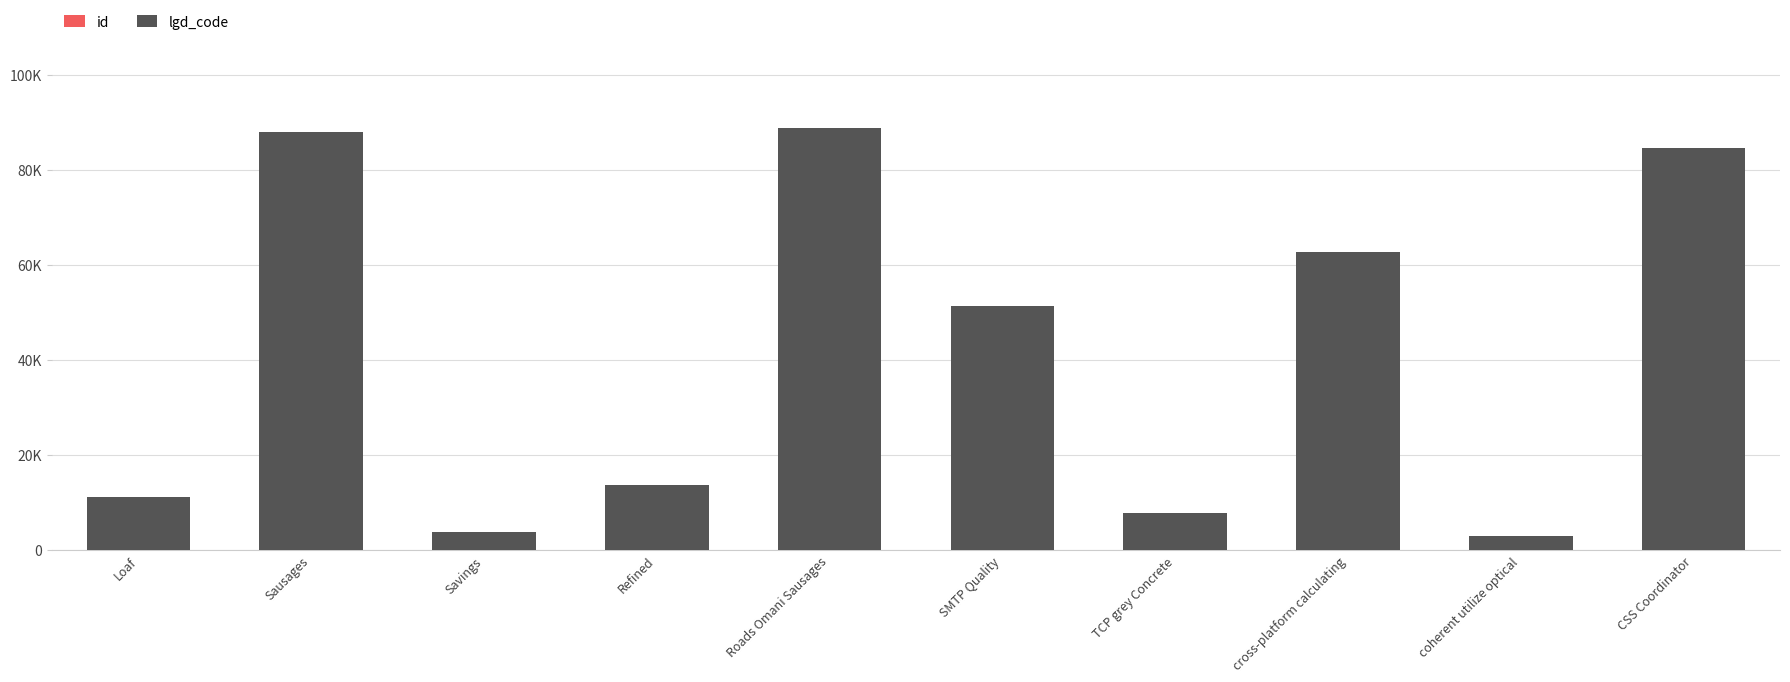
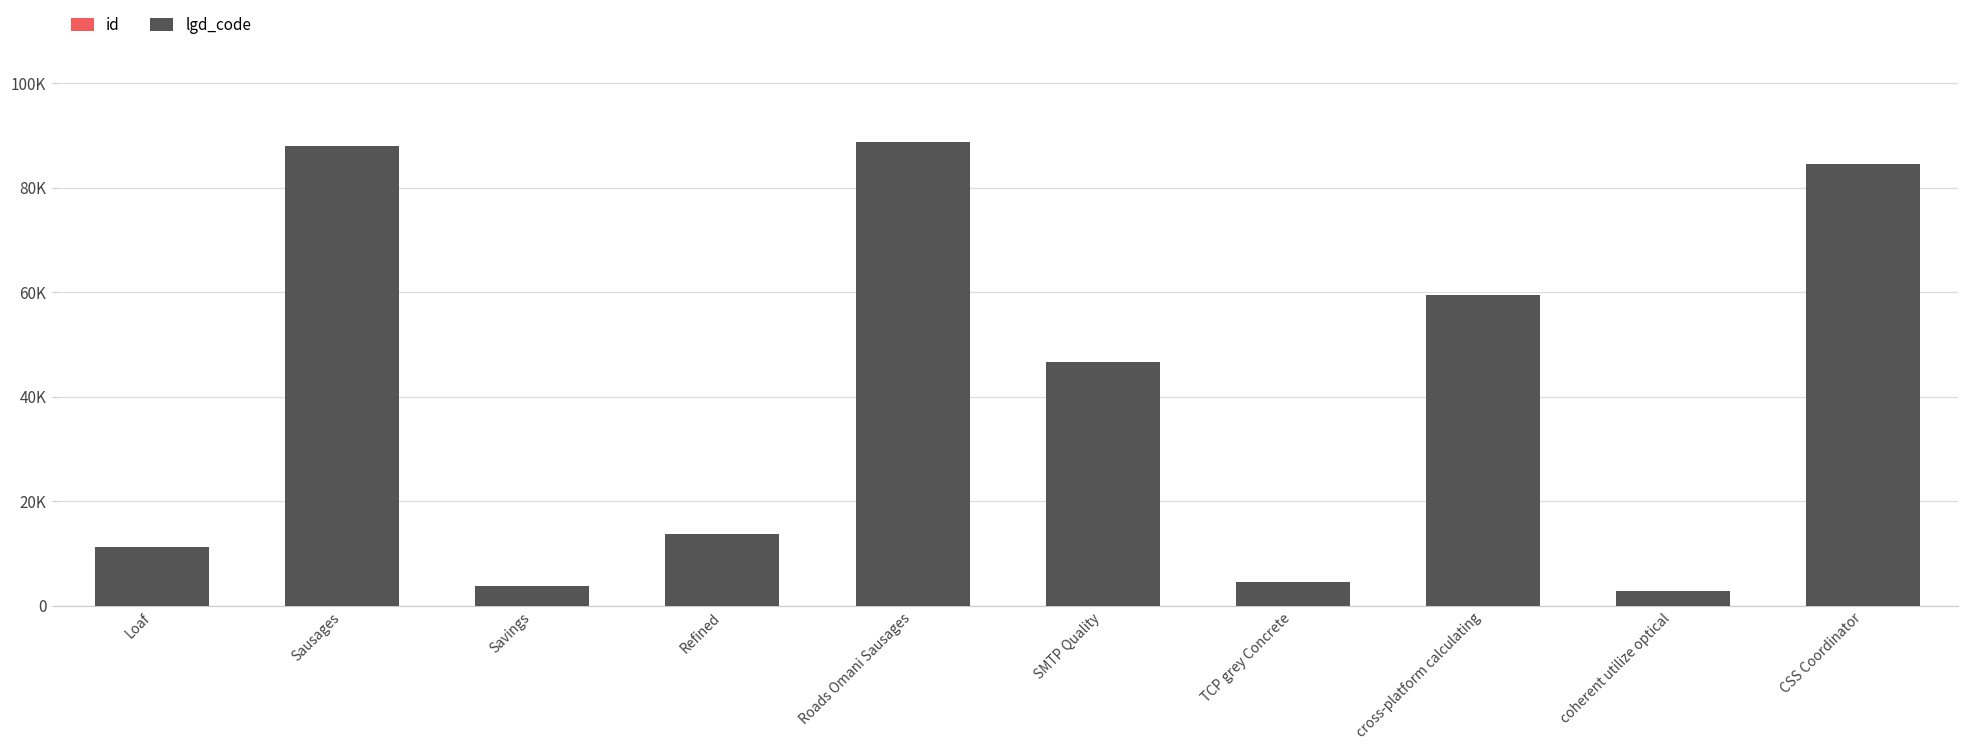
lgd_code, SMTP Quality: 51000 -> 47000
lgd_code, TCP grey Concrete: 8000 -> 5000
lgd_code, cross-platform calculating: 63000 -> 60000
